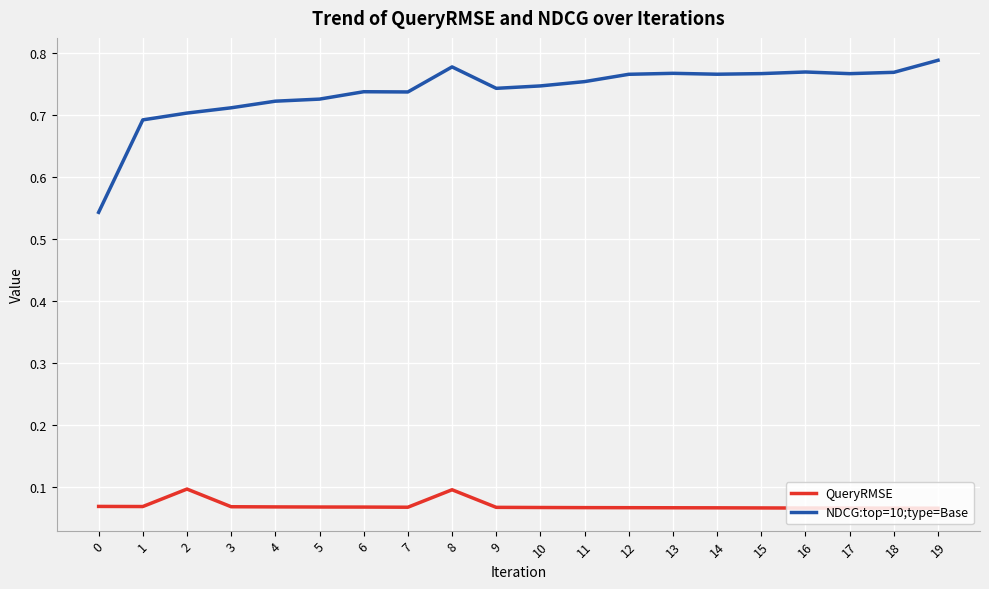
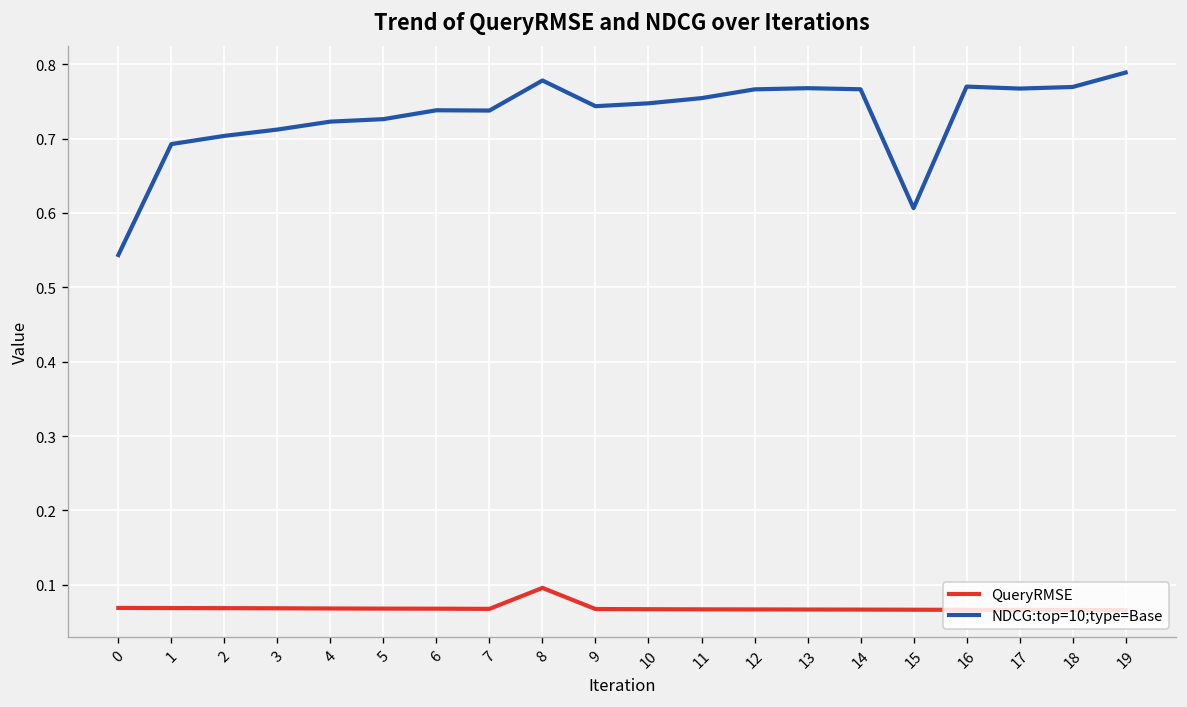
QueryRMSE, 2: 0.10 -> 0.07
NDCG:top=10;type=Base, 15: 0.77 -> 0.61
